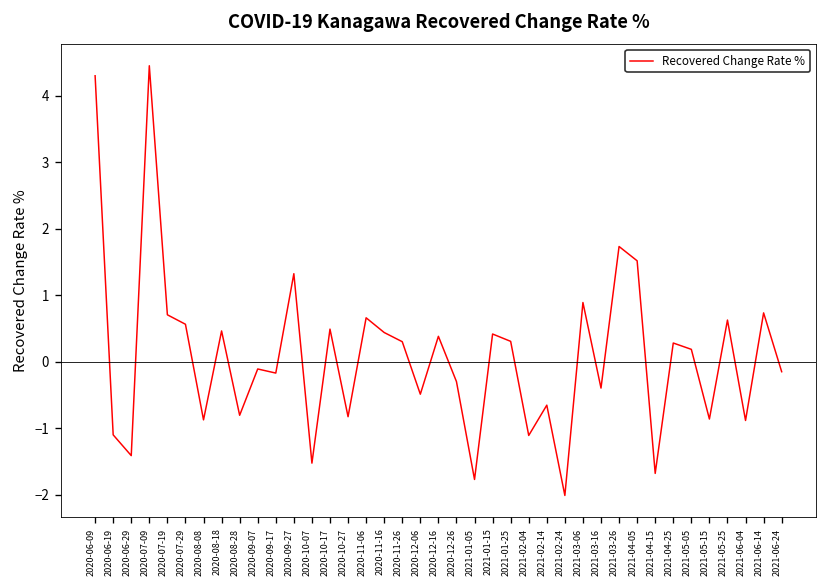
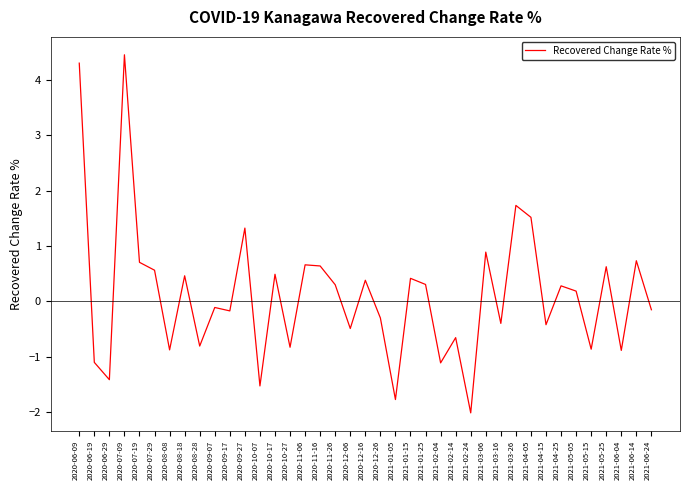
2020-11-16: 0.4 -> 0.6
2021-04-15: -1.7 -> -0.4
